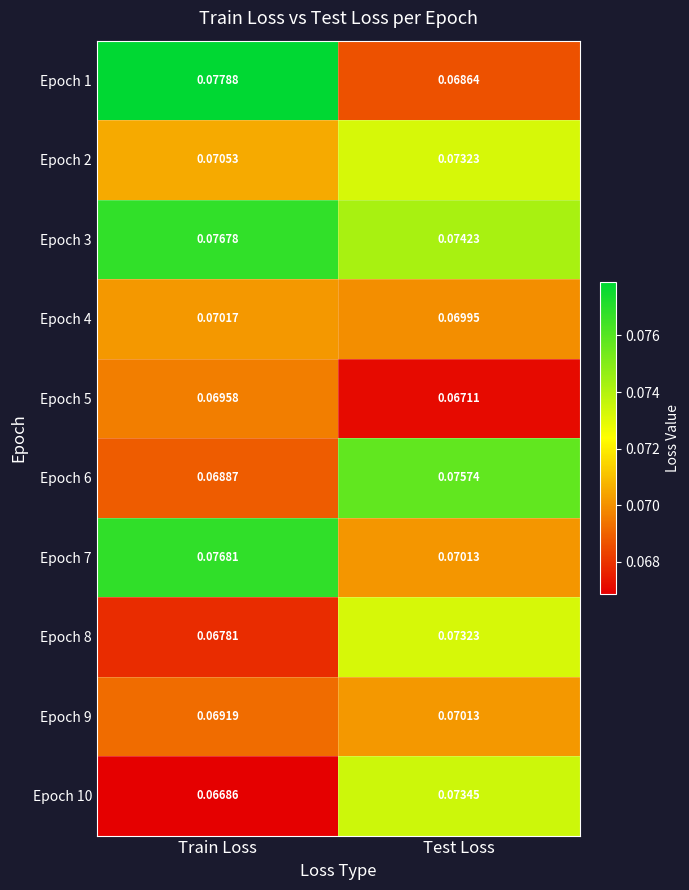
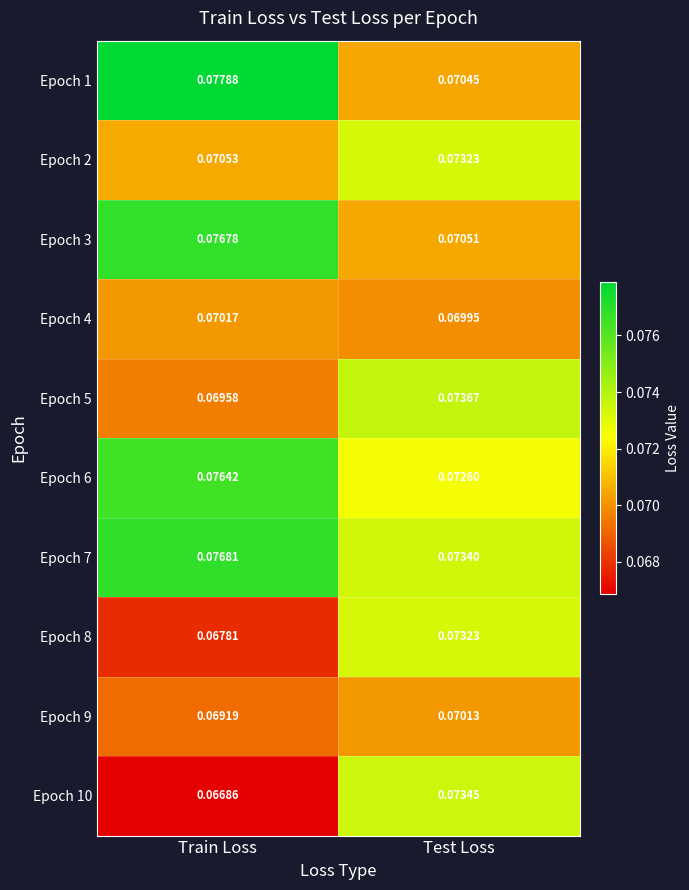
Epoch 1, Test Loss: 0.06864 -> 0.07045
Epoch 3, Test Loss: 0.07423 -> 0.07051
Epoch 5, Test Loss: 0.06711 -> 0.07367
Epoch 6, Train Loss: 0.06887 -> 0.07642
Epoch 6, Test Loss: 0.07574 -> 0.07260
Epoch 7, Test Loss: 0.07013 -> 0.07340
